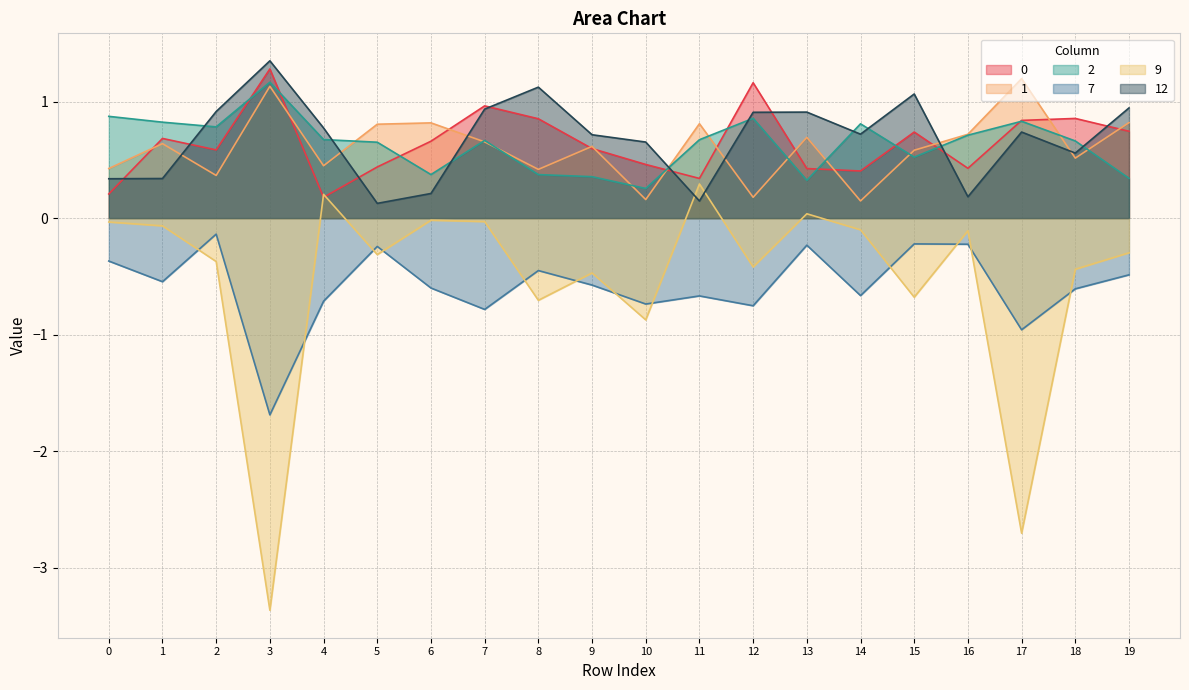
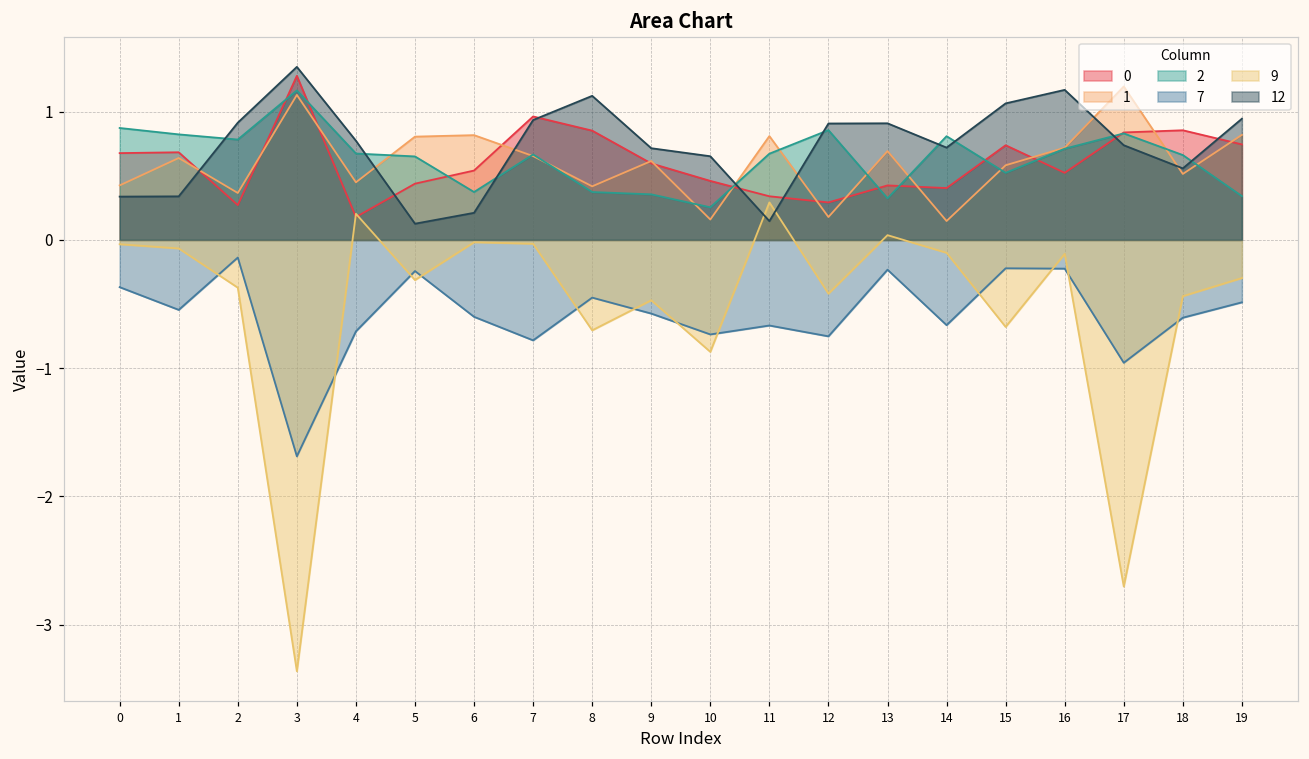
0, 0: 0.21 -> 0.68
0, 2: 0.59 -> 0.27
0, 6: 0.66 -> 0.54
0, 12: 1.16 -> 0.29
0, 16: 0.43 -> 0.52
12, 16: 0.18 -> 1.17
